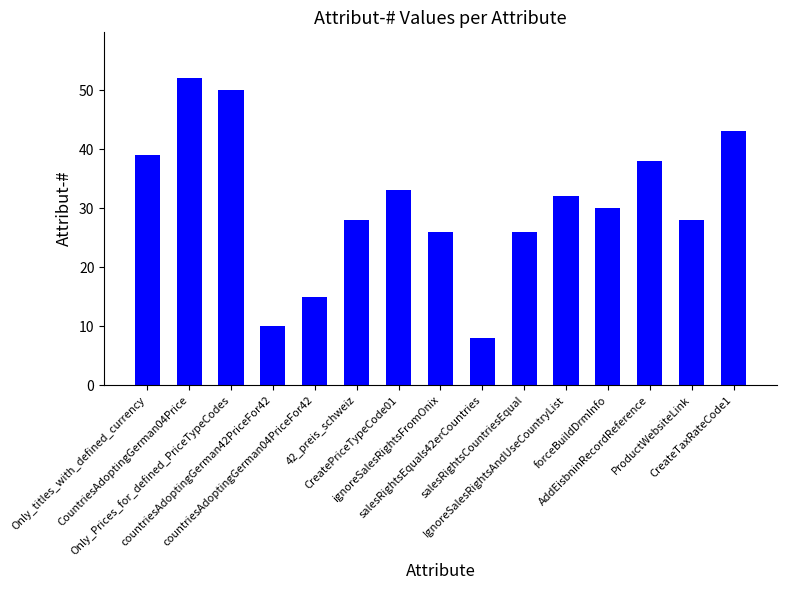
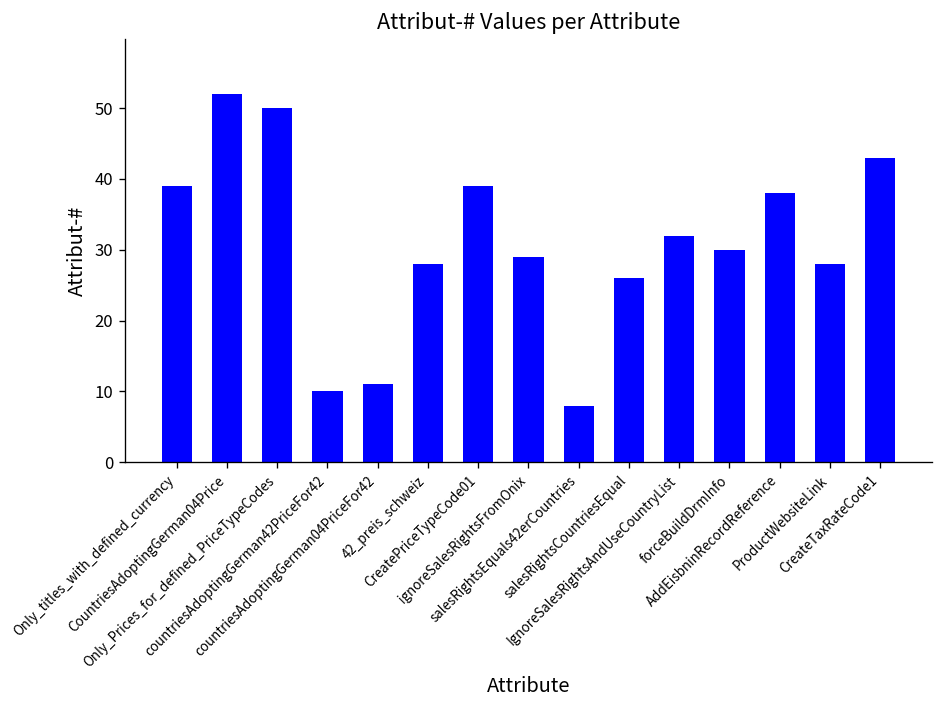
countriesAdoptingGerman04PriceFor42: 15 -> 11
CreatePriceTypeCode01: 33 -> 39
ignoreSalesRightsFromOnix: 26 -> 29
